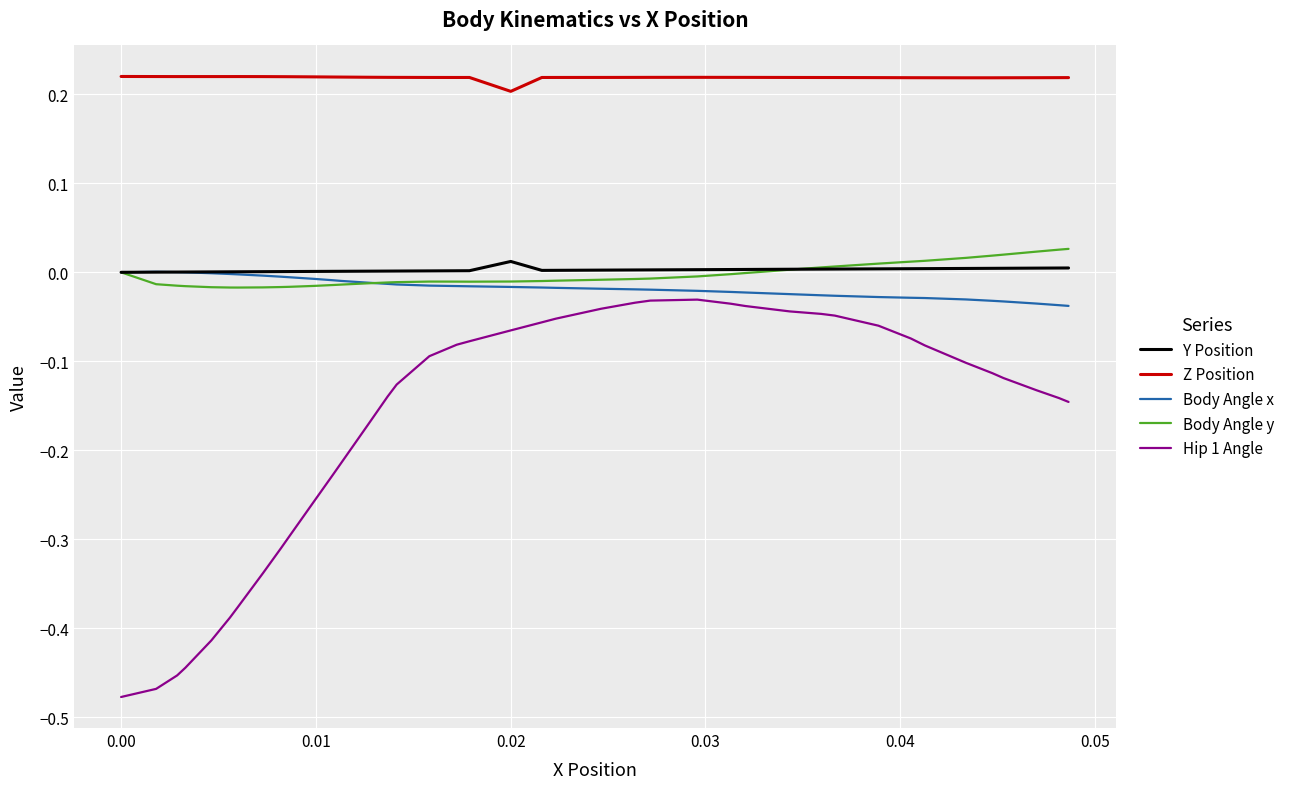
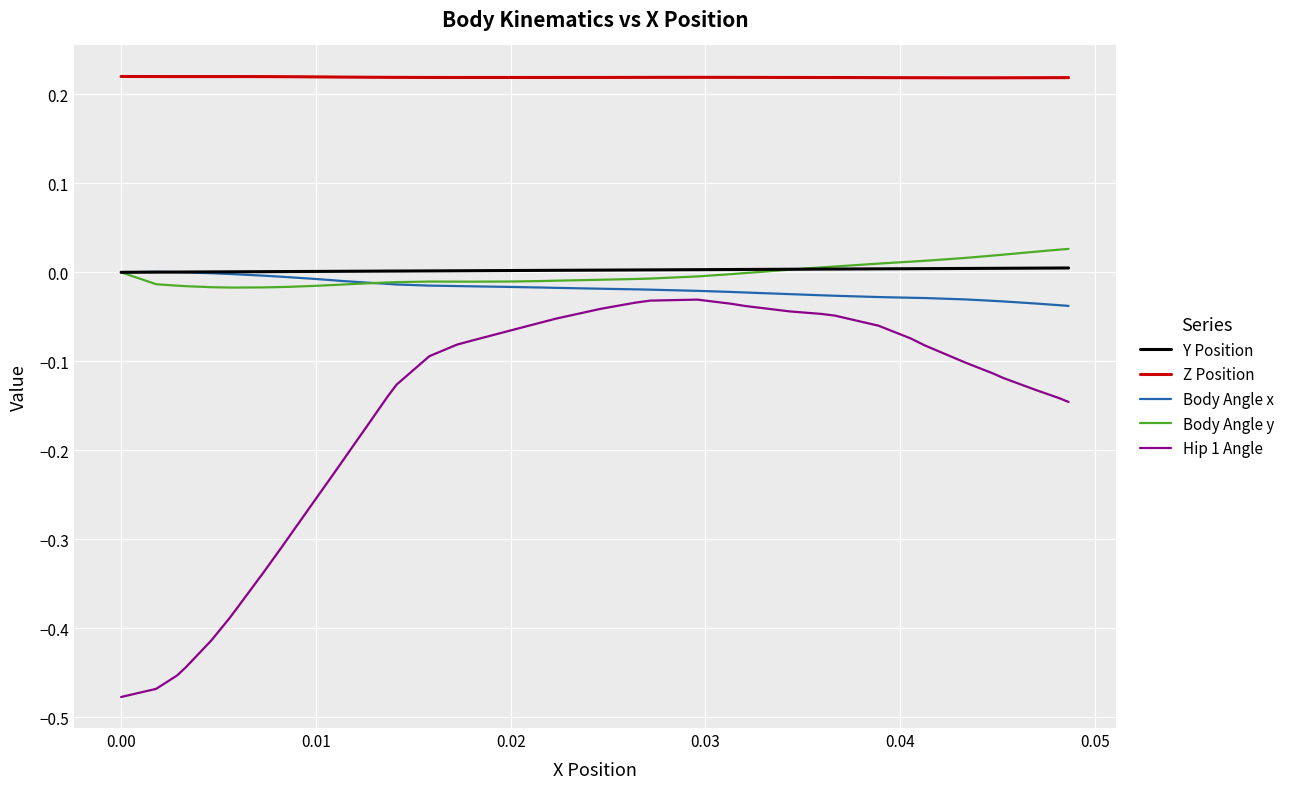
Y Position, 0.02: 0.01 -> 0.00
Z Position, 0.02: 0.20 -> 0.22
